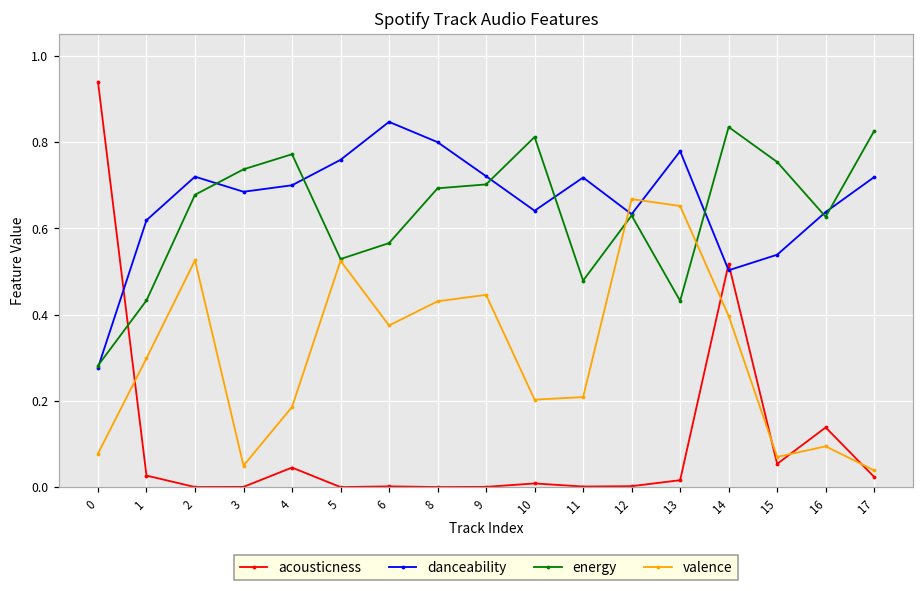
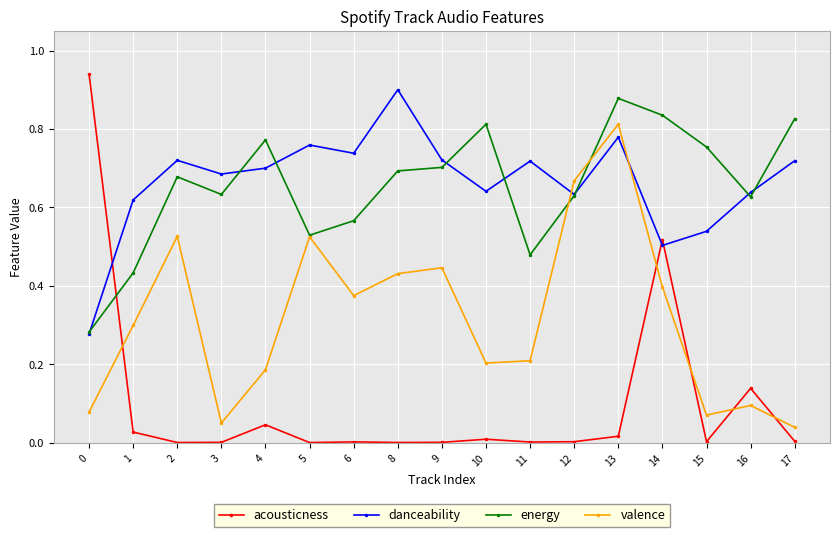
energy, 3: 0.74 -> 0.63
danceability, 6: 0.85 -> 0.74
danceability, 8: 0.8 -> 0.9
energy, 13: 0.43 -> 0.88
valence, 13: 0.65 -> 0.81
acousticness, 15: 0.05 -> 0.00
acousticness, 17: 0.02 -> 0.00
